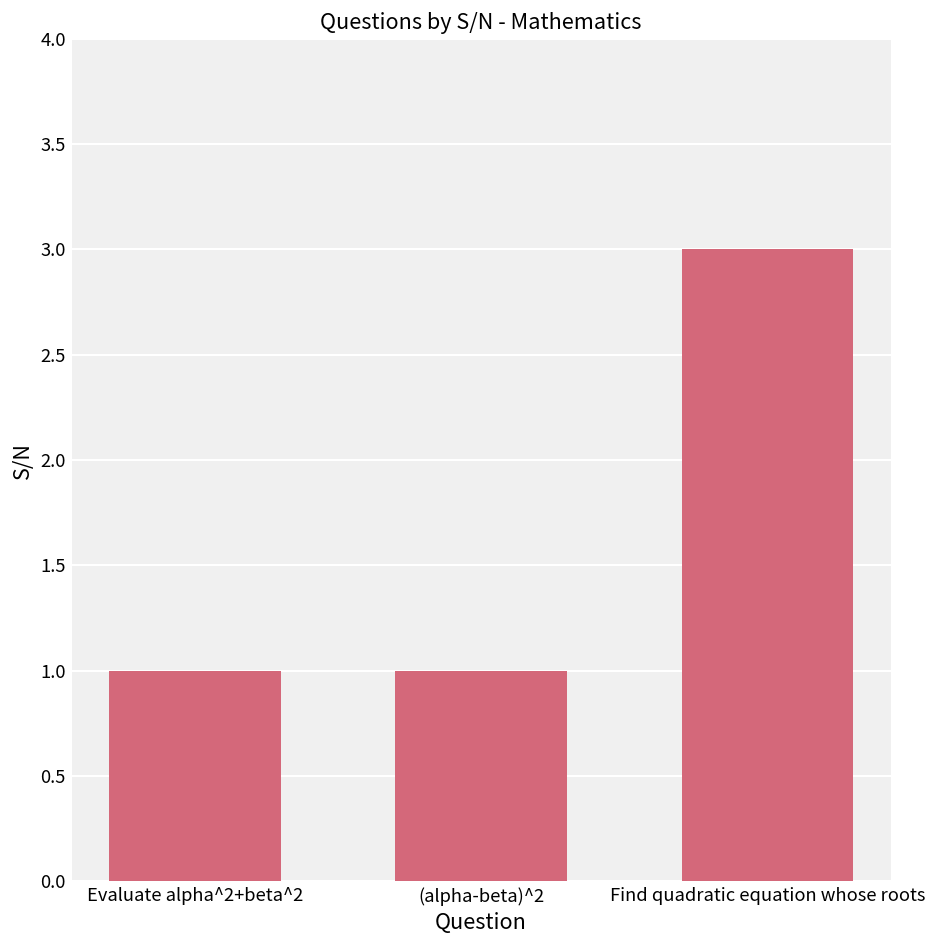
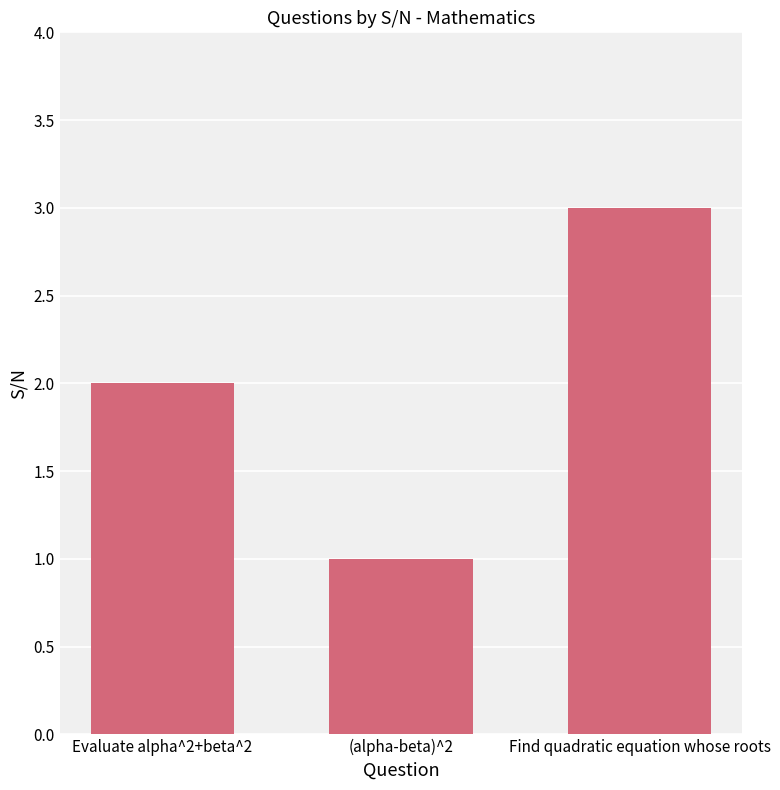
Evaluate alpha^2+beta^2: 1 -> 2
